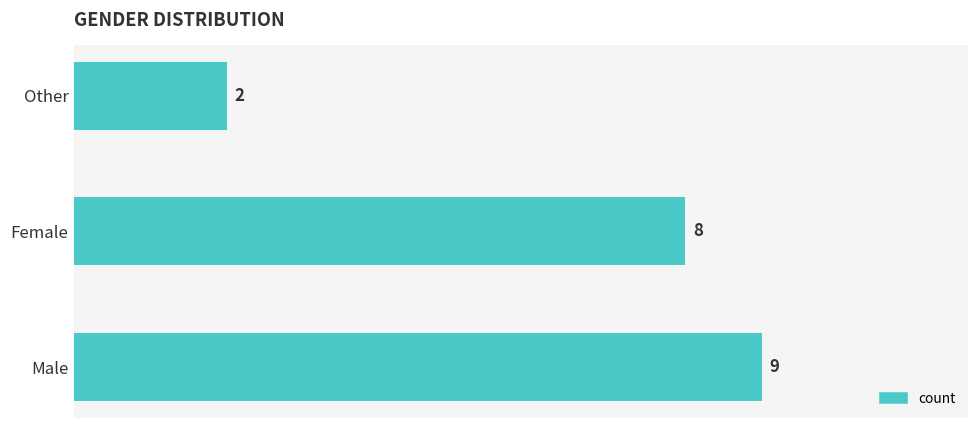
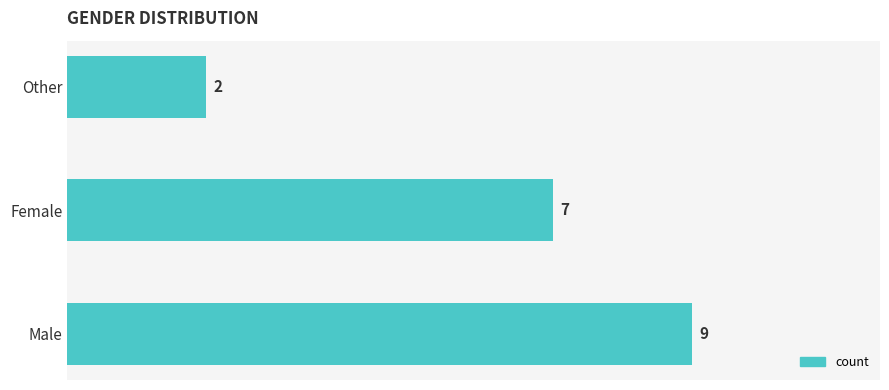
Female: 8 -> 7
